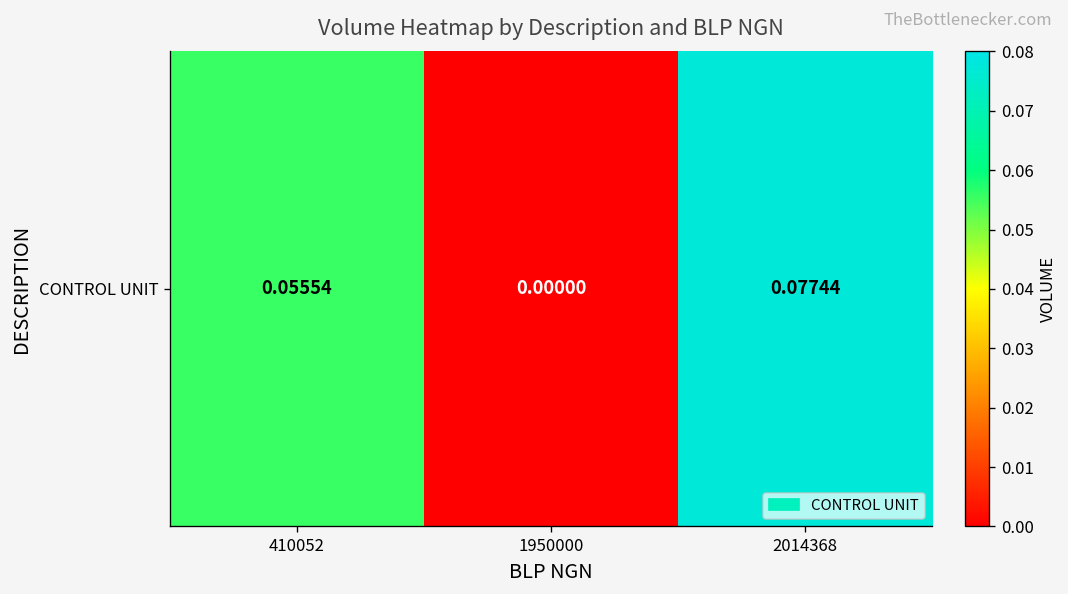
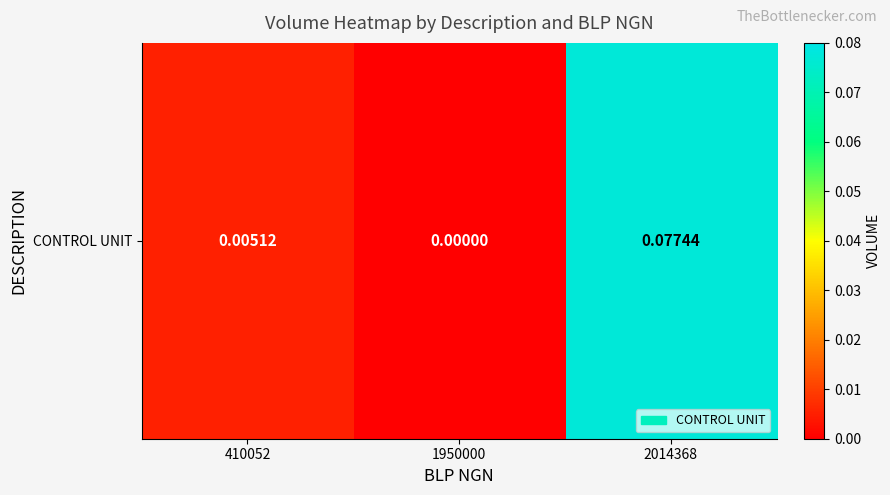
CONTROL UNIT, 410052: 0.05554 -> 0.00512
